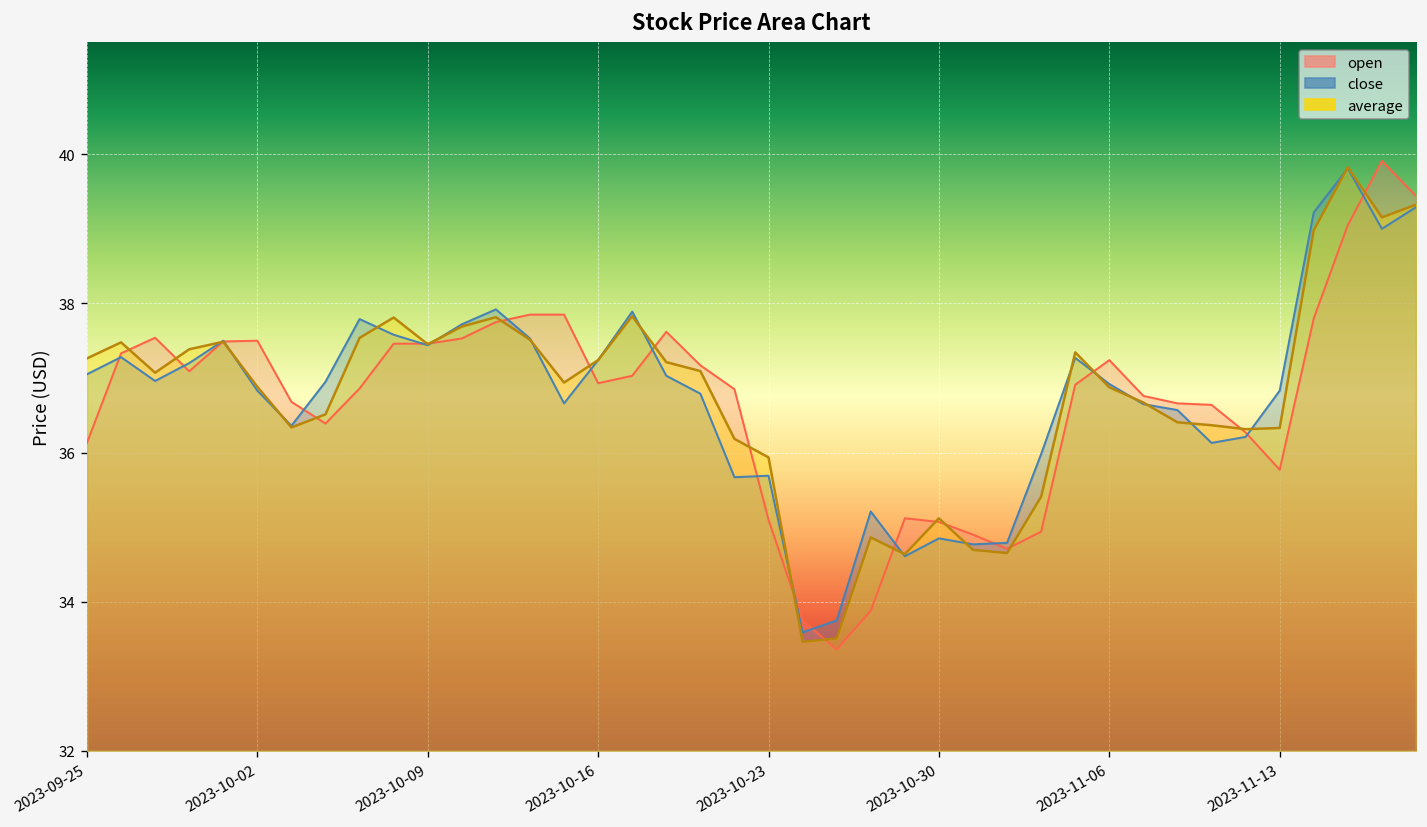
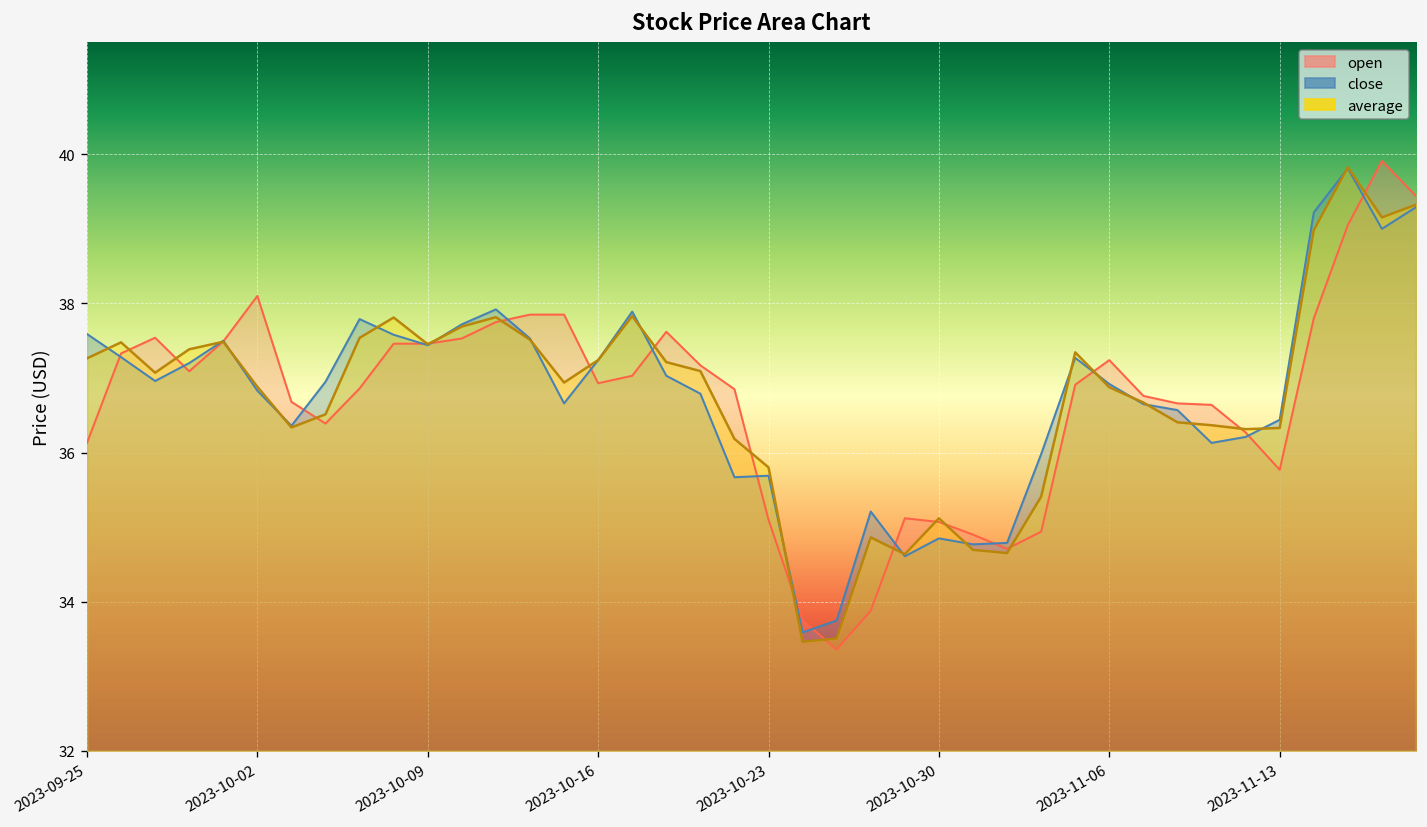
close, 2023-09-25: 37.1 -> 37.6
open, 2023-10-02: 37.5 -> 38.1
average, 2023-10-23: 35.9 -> 35.8
close, 2023-11-13: 36.8 -> 36.4
